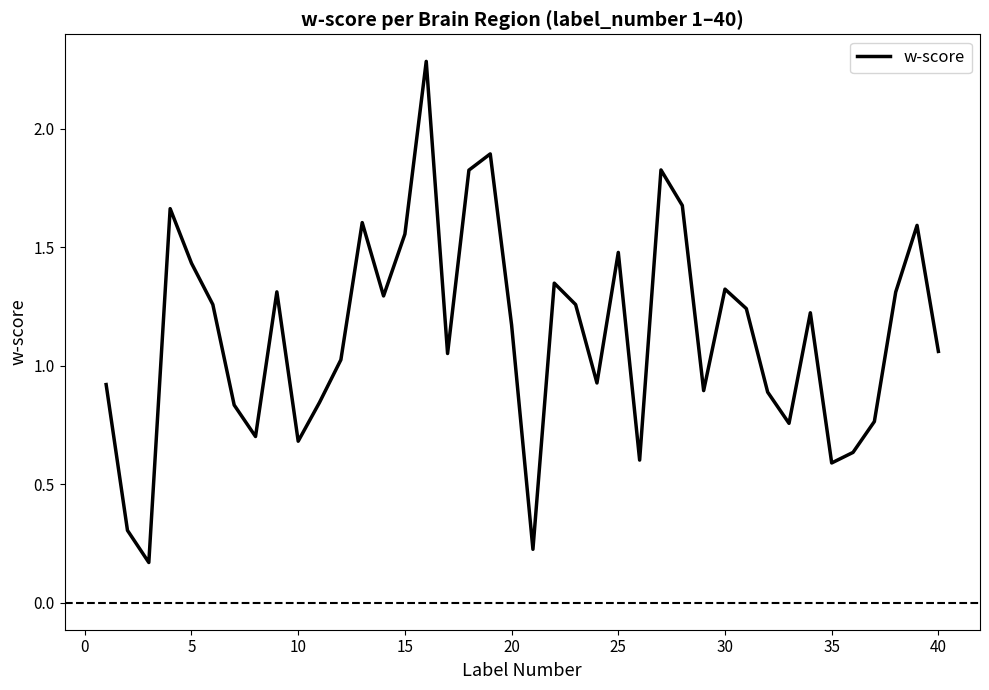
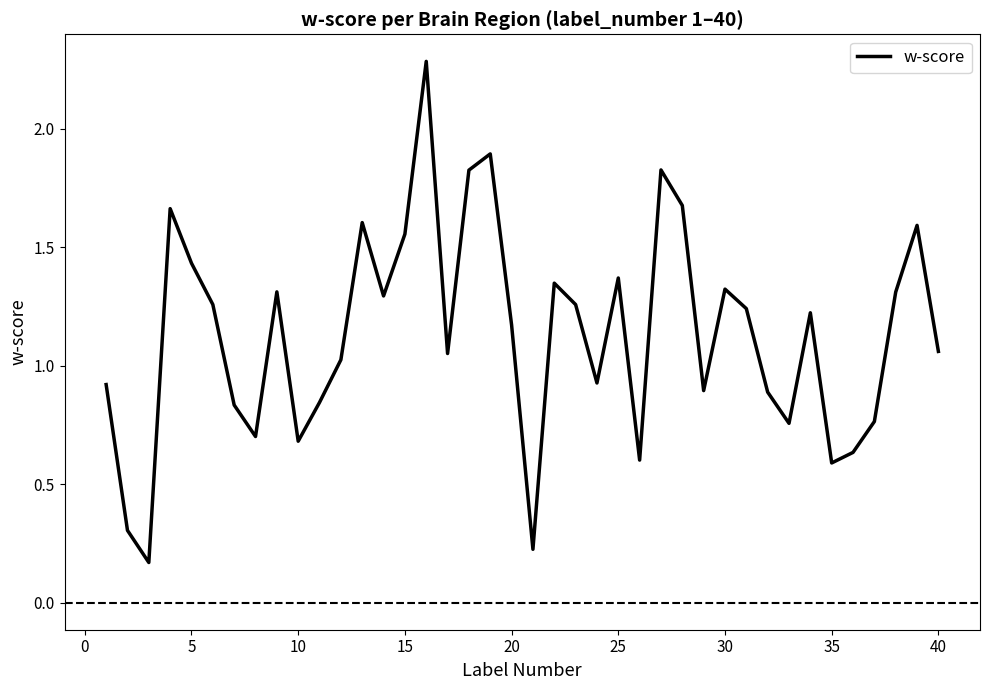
25: 1.48 -> 1.37
